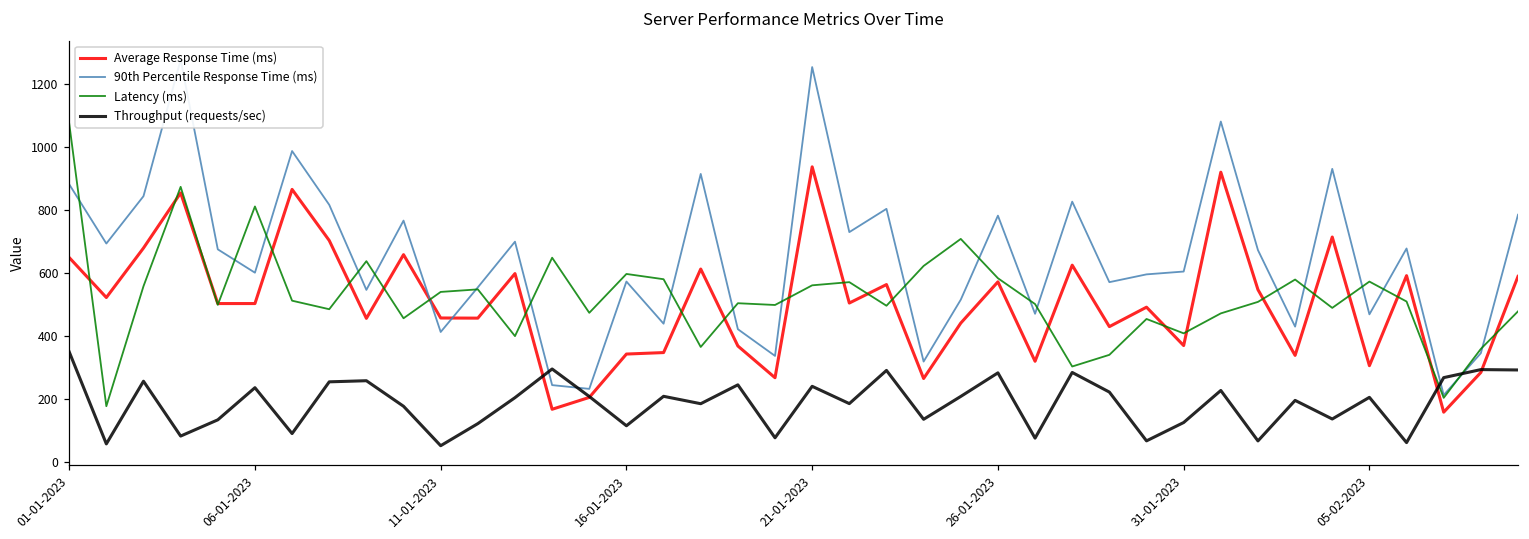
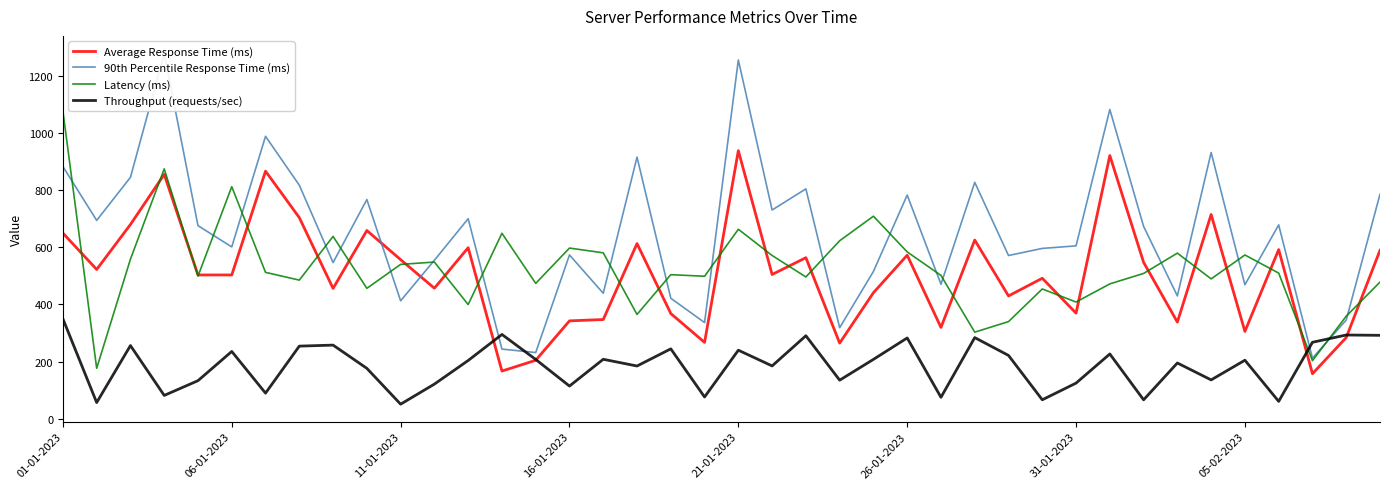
Average Response Time (ms), 11-01-2023: 460 -> 560
Latency (ms), 21-01-2023: 560 -> 660
